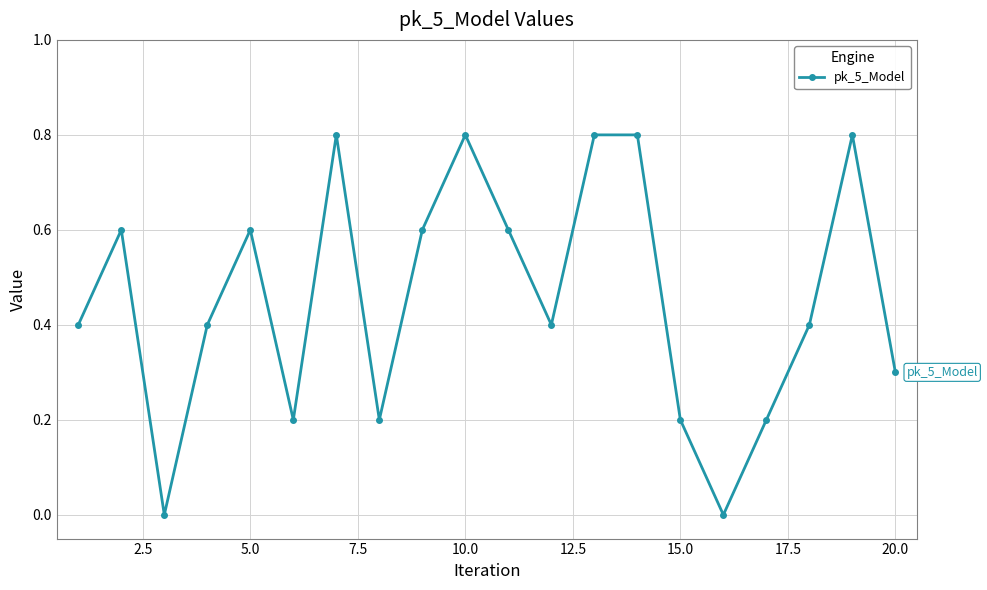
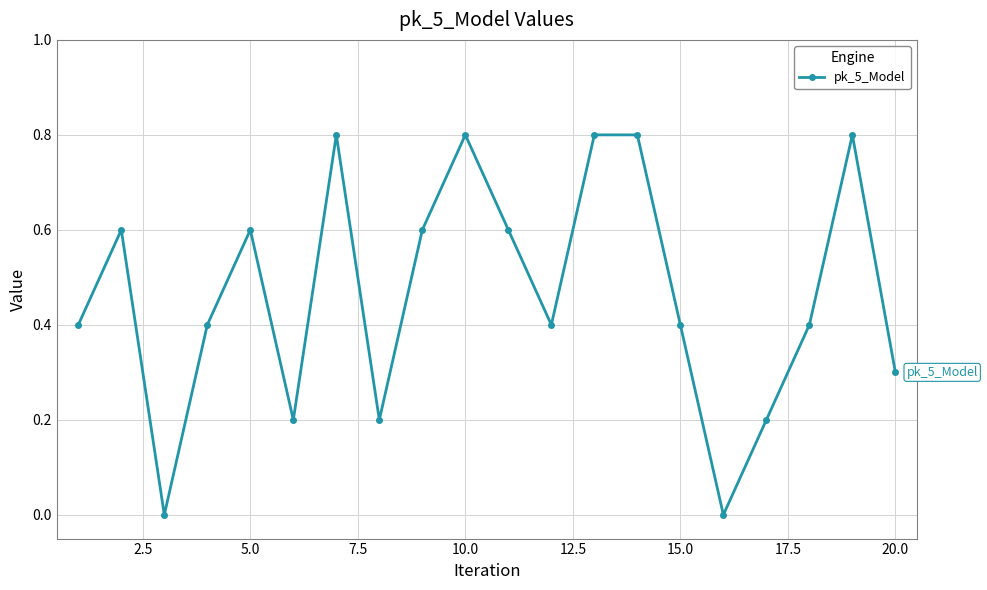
15.0: 0.2 -> 0.4
